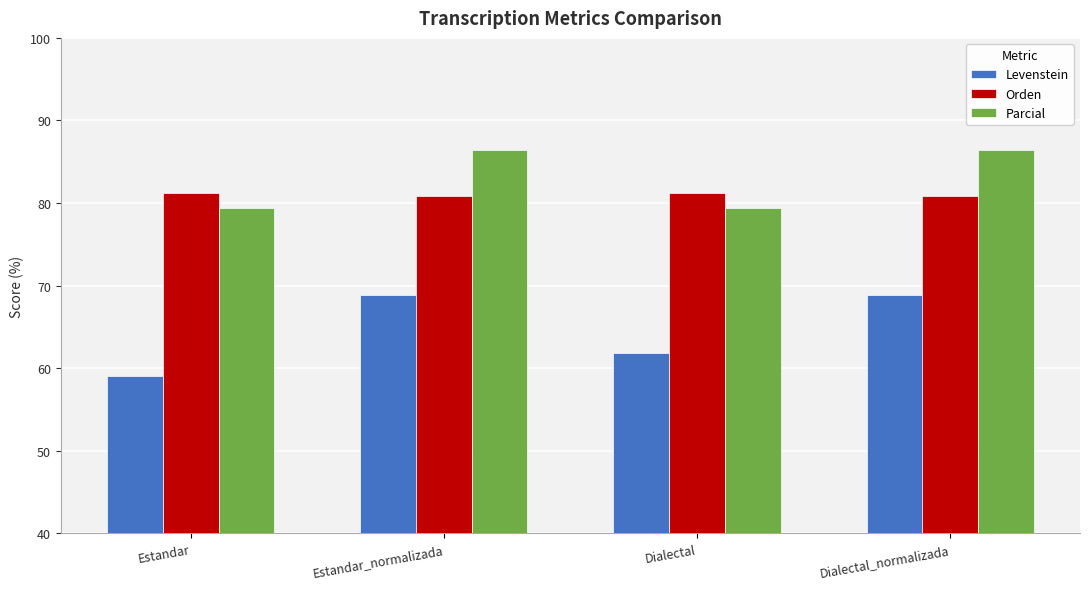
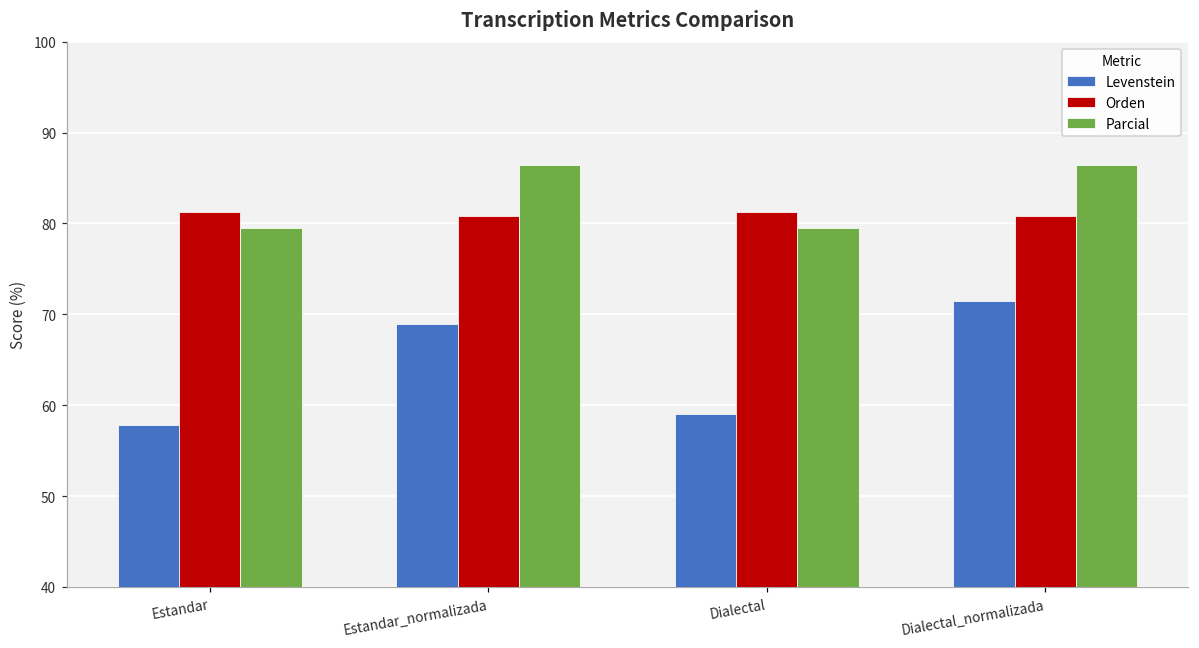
Levenstein, Estandar: 59 -> 58
Levenstein, Dialectal: 62 -> 59
Levenstein, Dialectal_normalizada: 69 -> 71
